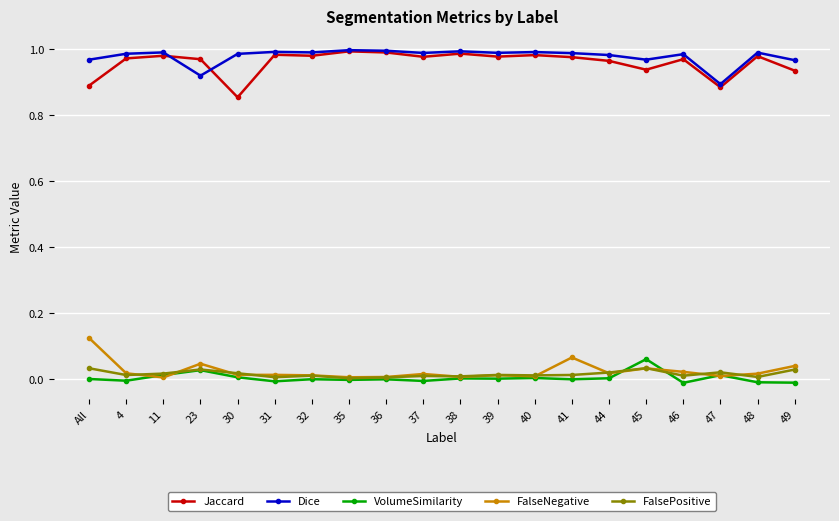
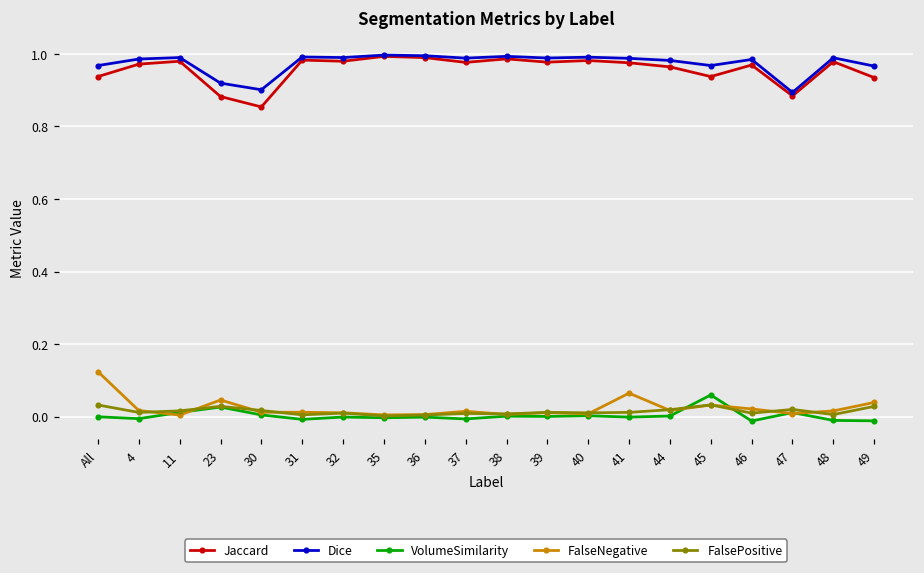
Jaccard, All: 0.89 -> 0.94
Jaccard, 23: 0.97 -> 0.88
Dice, 30: 0.99 -> 0.90
